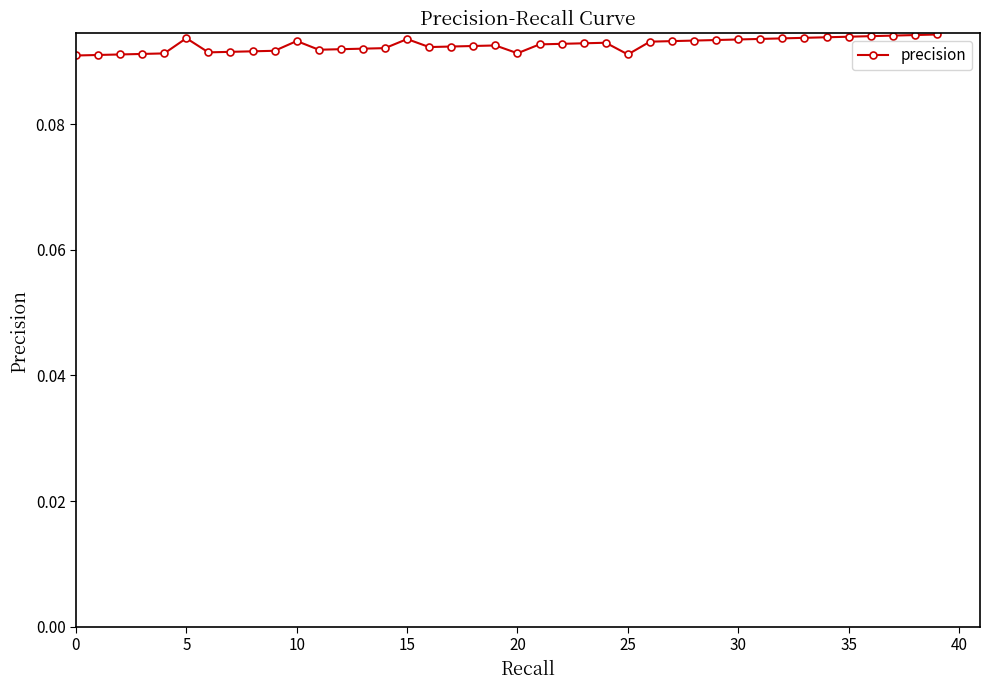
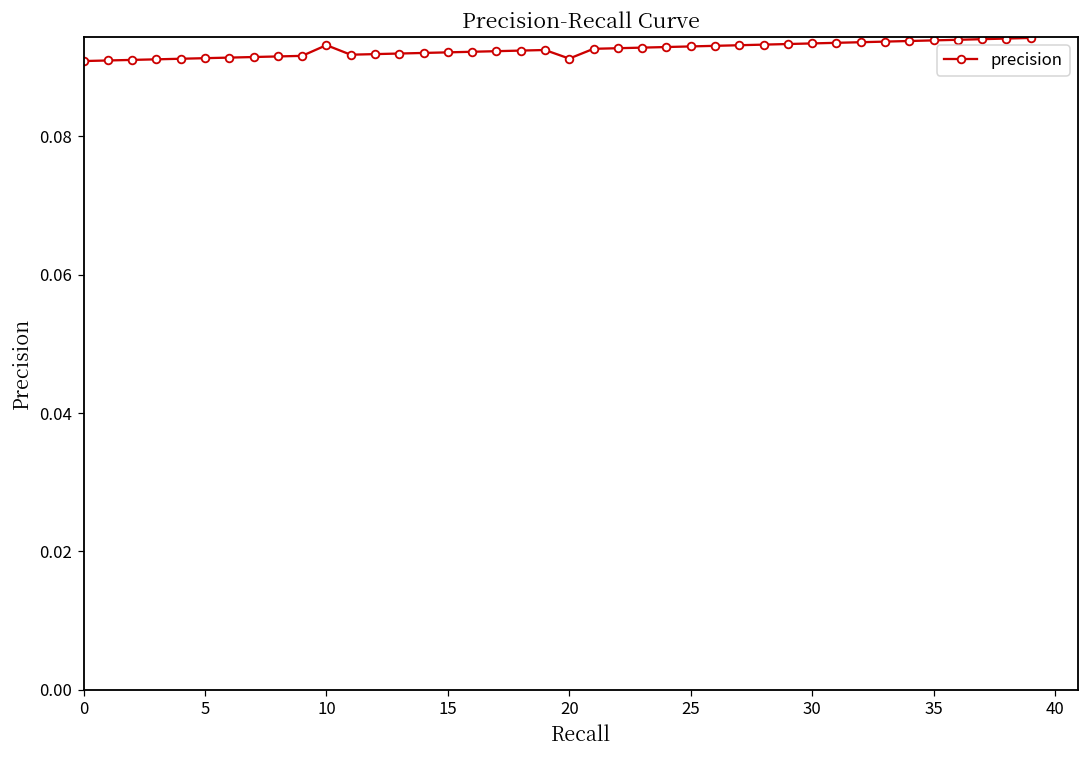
5: 0.094 -> 0.091
15: 0.094 -> 0.092
25: 0.091 -> 0.093
